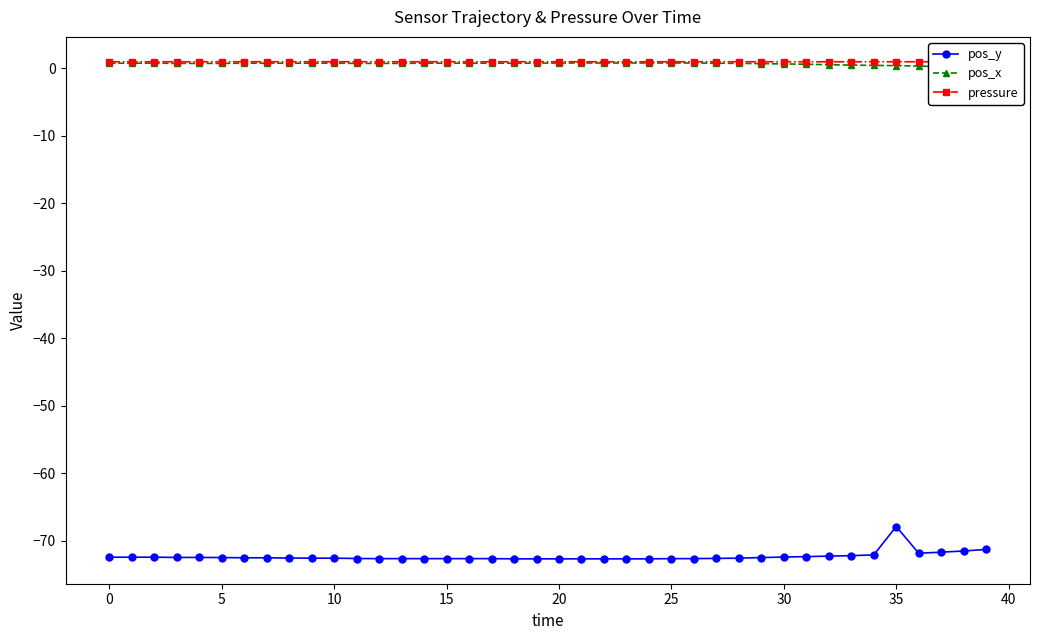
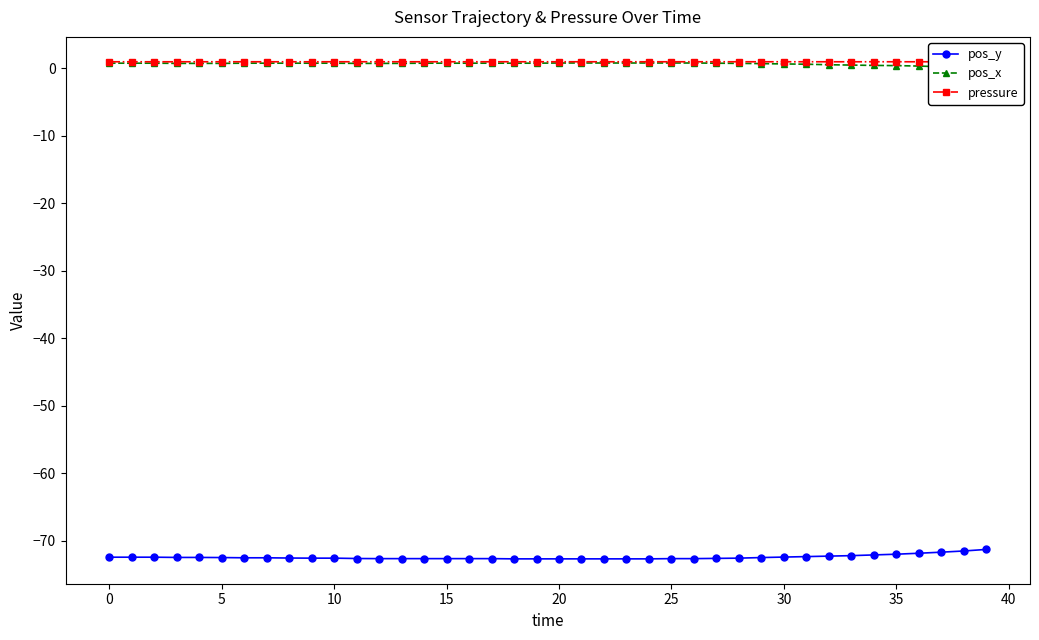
pos_y, 35: -68 -> -72
